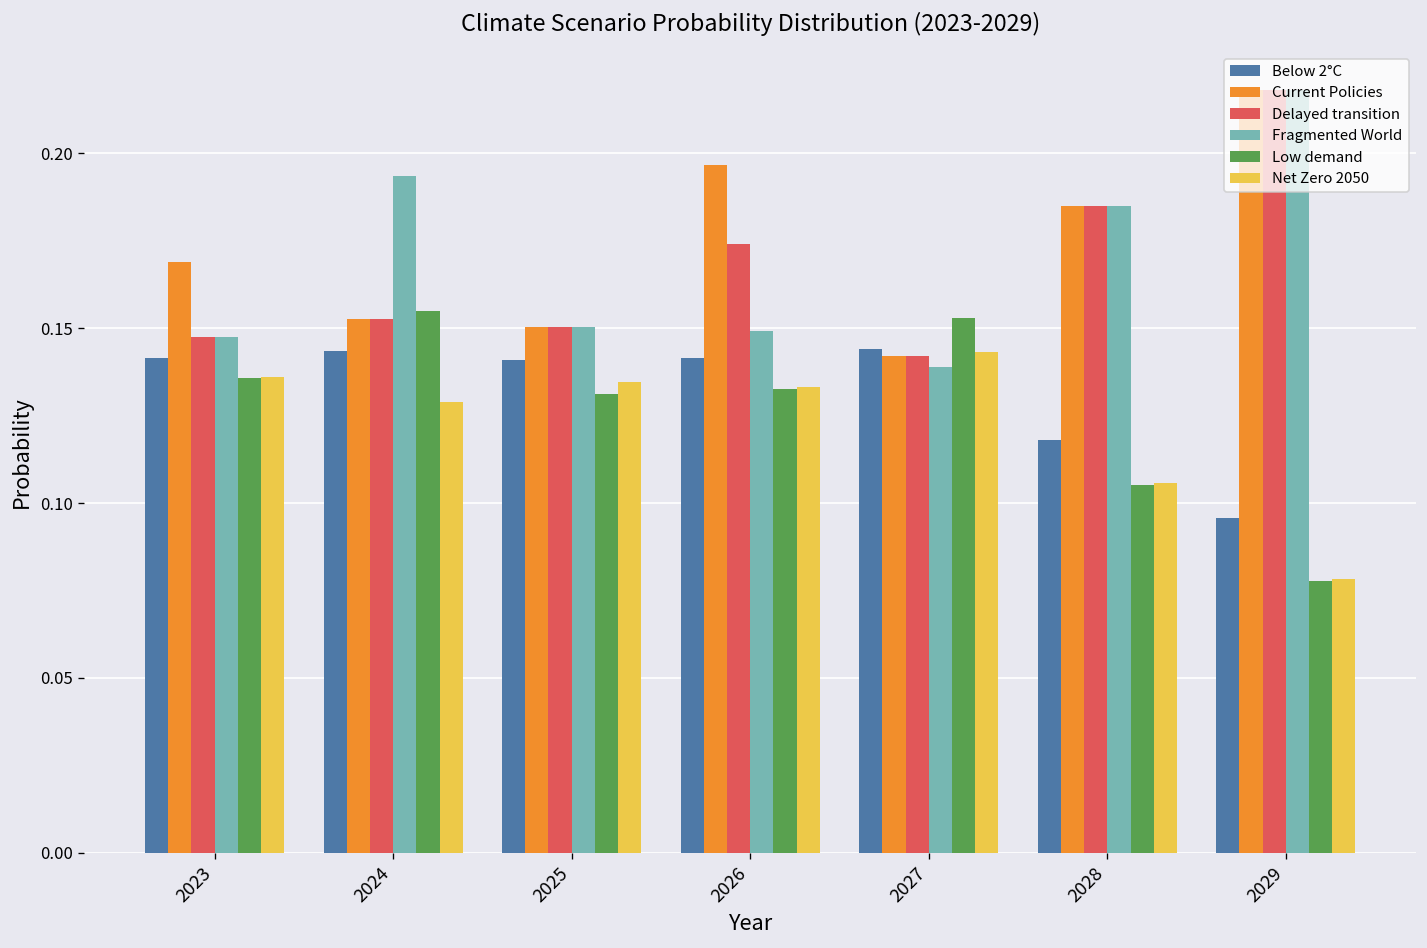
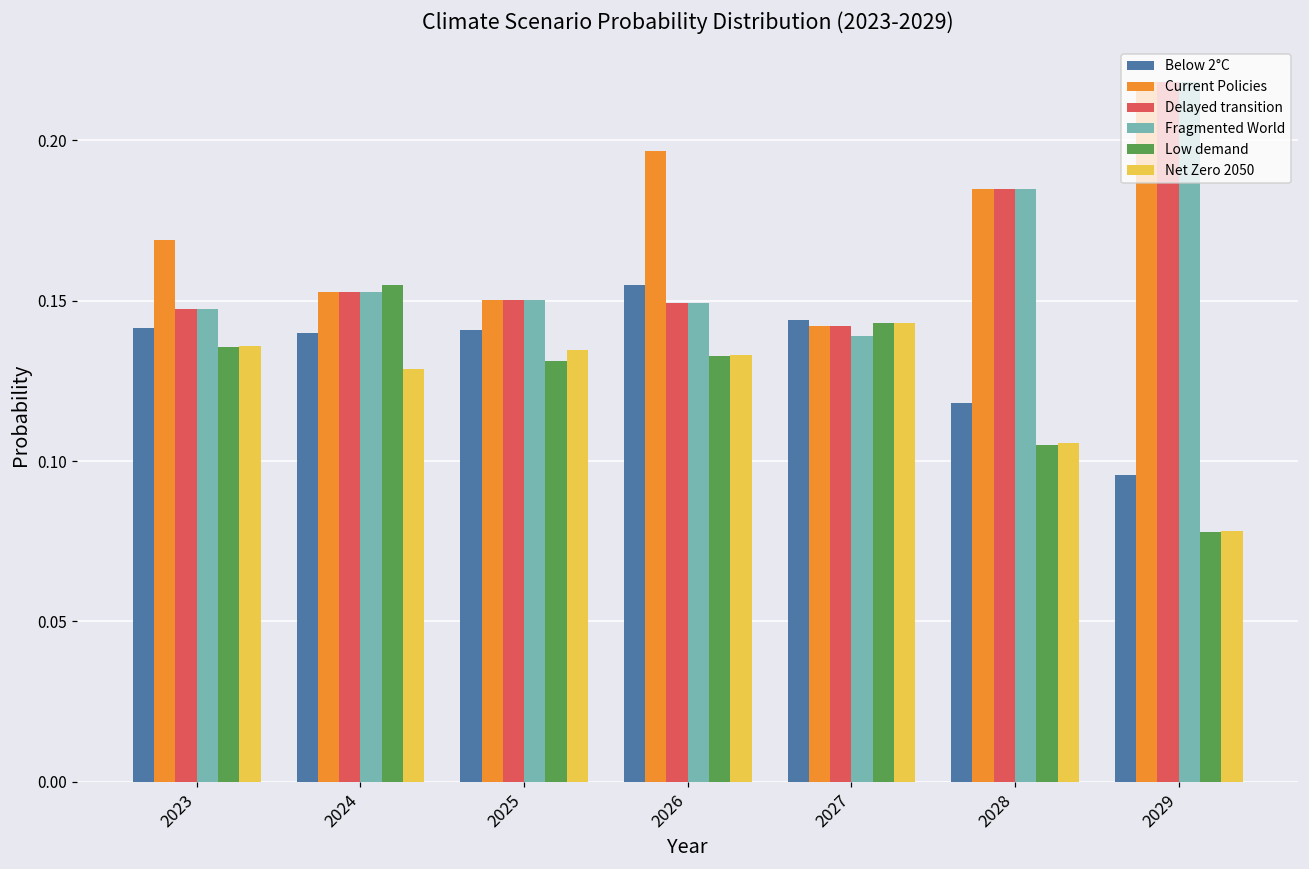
Below 2°C, 2024: 0.143 -> 0.140
Fragmented World, 2024: 0.194 -> 0.153
Below 2°C, 2026: 0.141 -> 0.155
Delayed transition, 2026: 0.174 -> 0.149
Low demand, 2027: 0.153 -> 0.143
